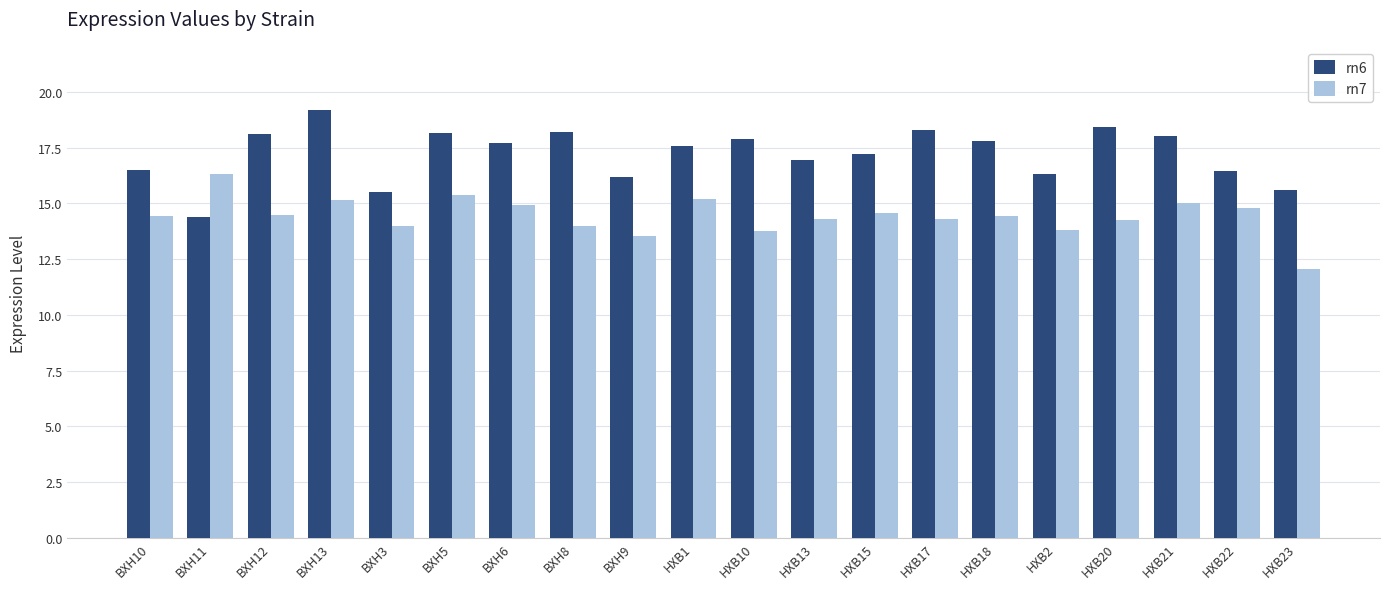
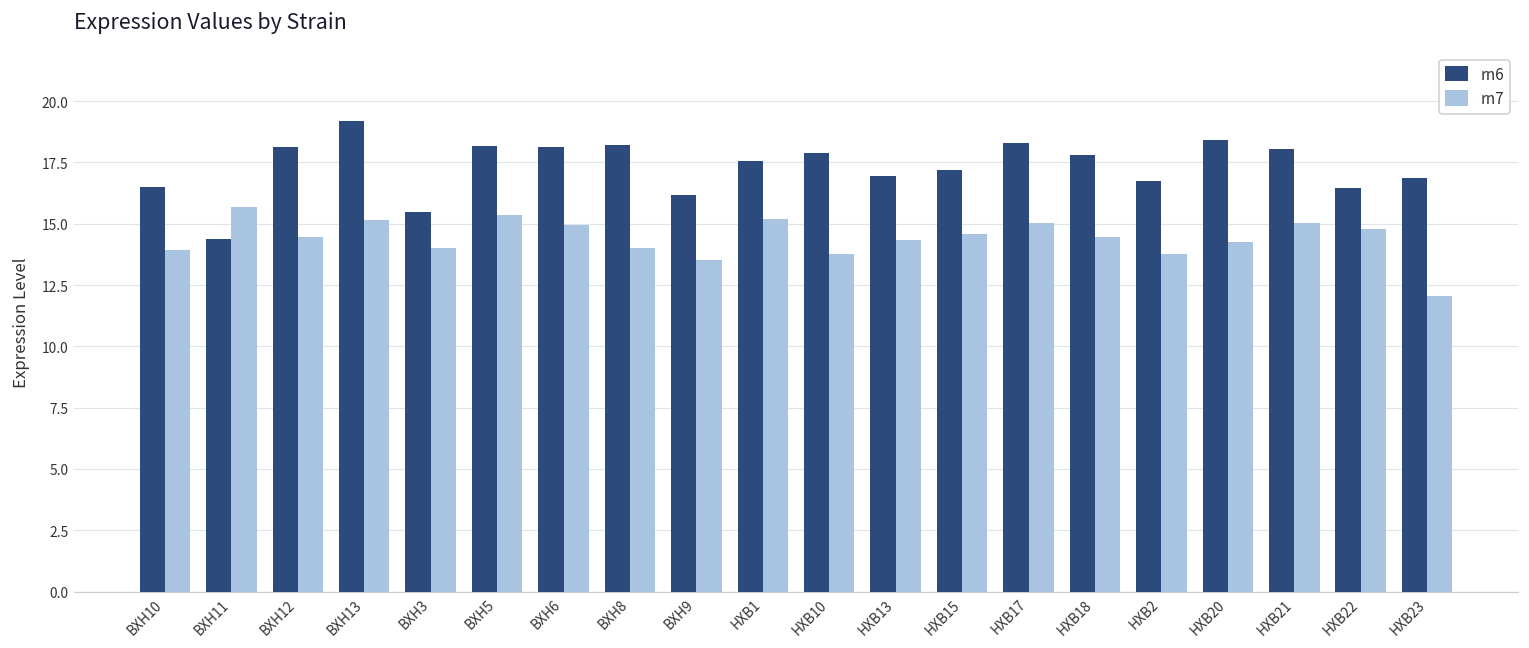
rn7, BXH10: 14.4 -> 13.9
rn7, BXH11: 16.3 -> 15.7
rn6, BXH6: 17.7 -> 18.1
rn7, HXB17: 14.3 -> 15.0
rn6, HXB2: 16.3 -> 16.7
rn6, HXB23: 15.6 -> 16.9
